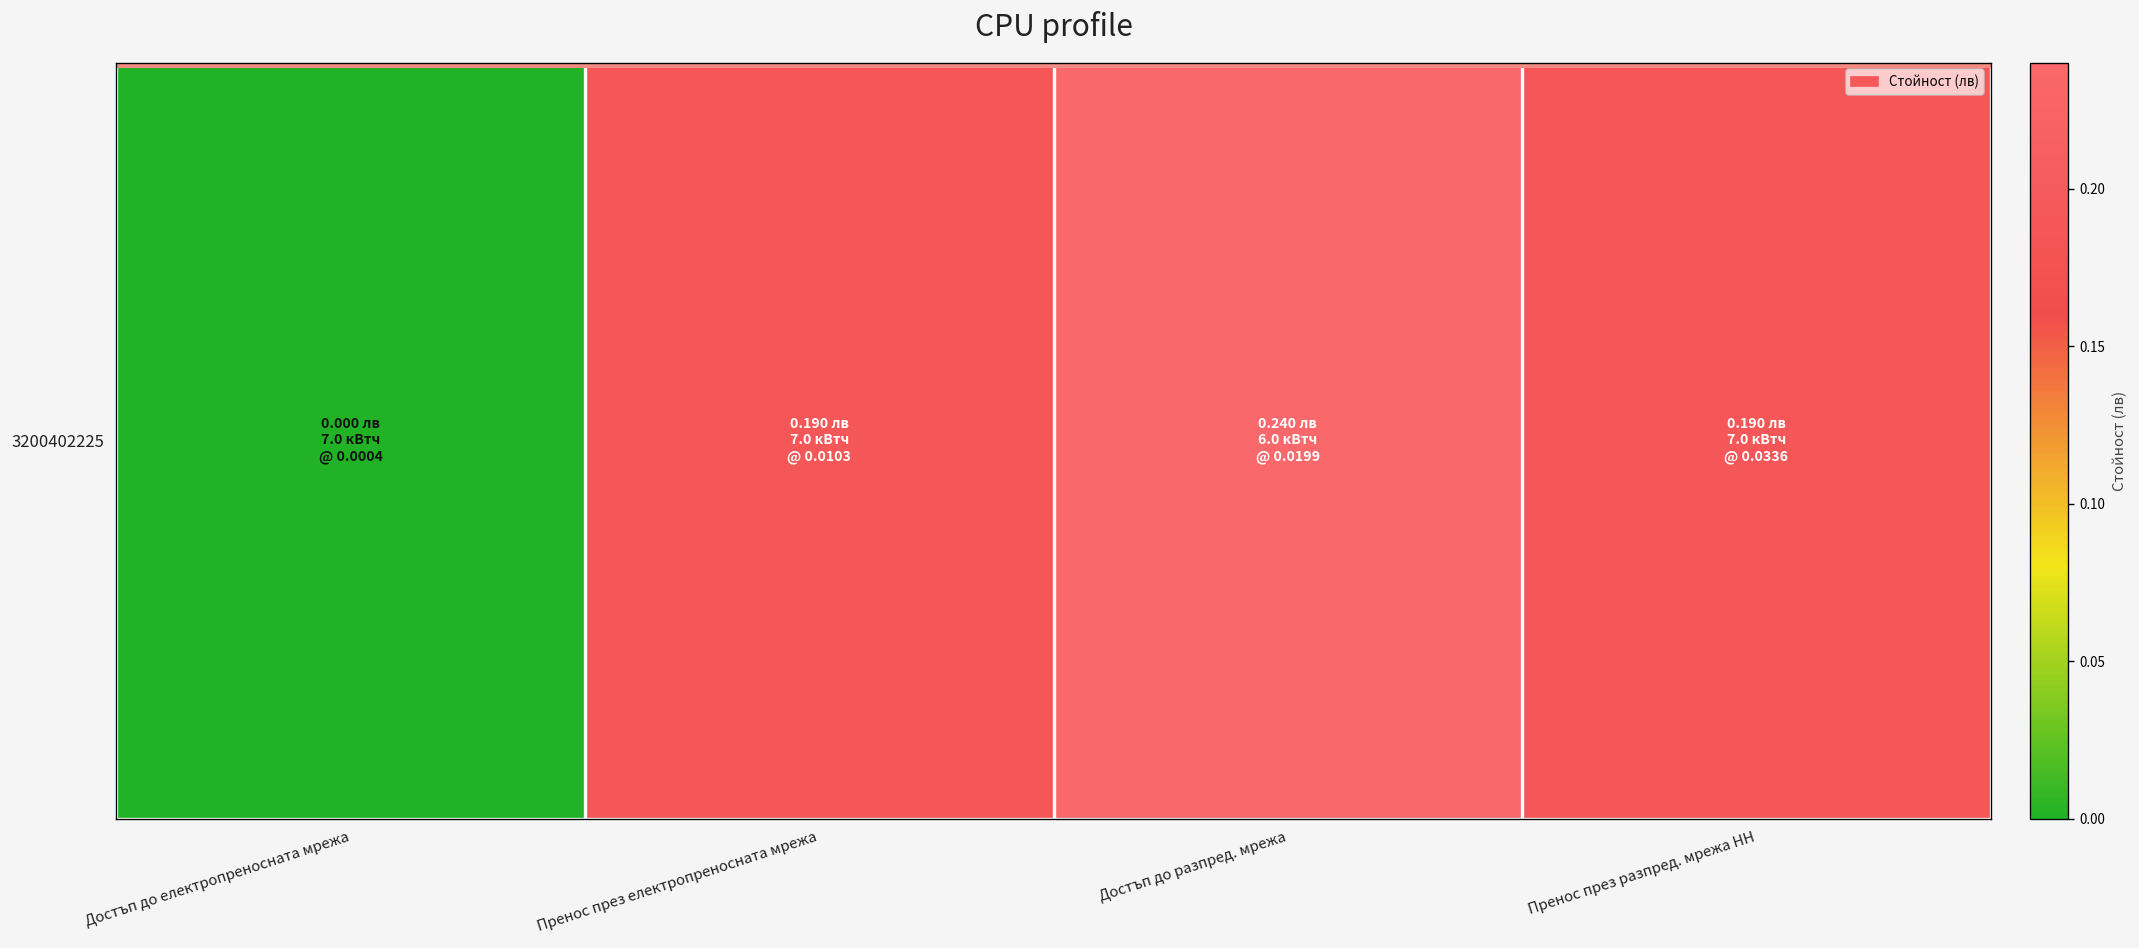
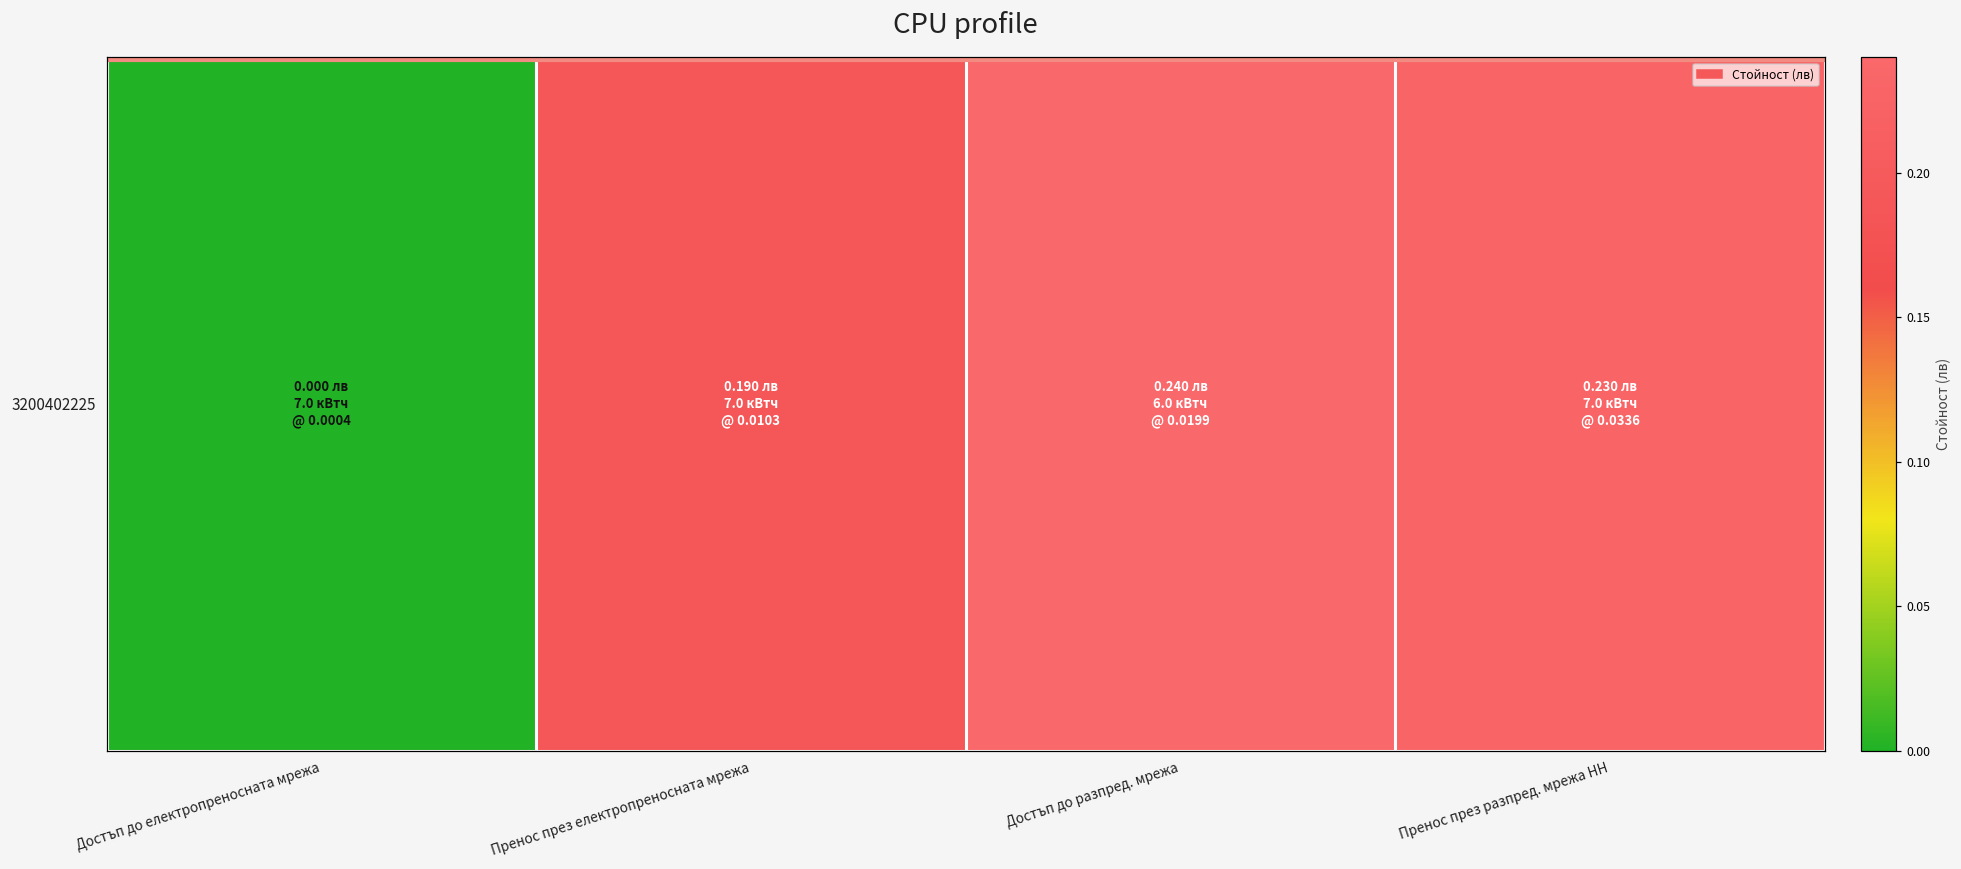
3200402225, Пренос през разпред. мрежа НН: 0.190 -> 0.230
